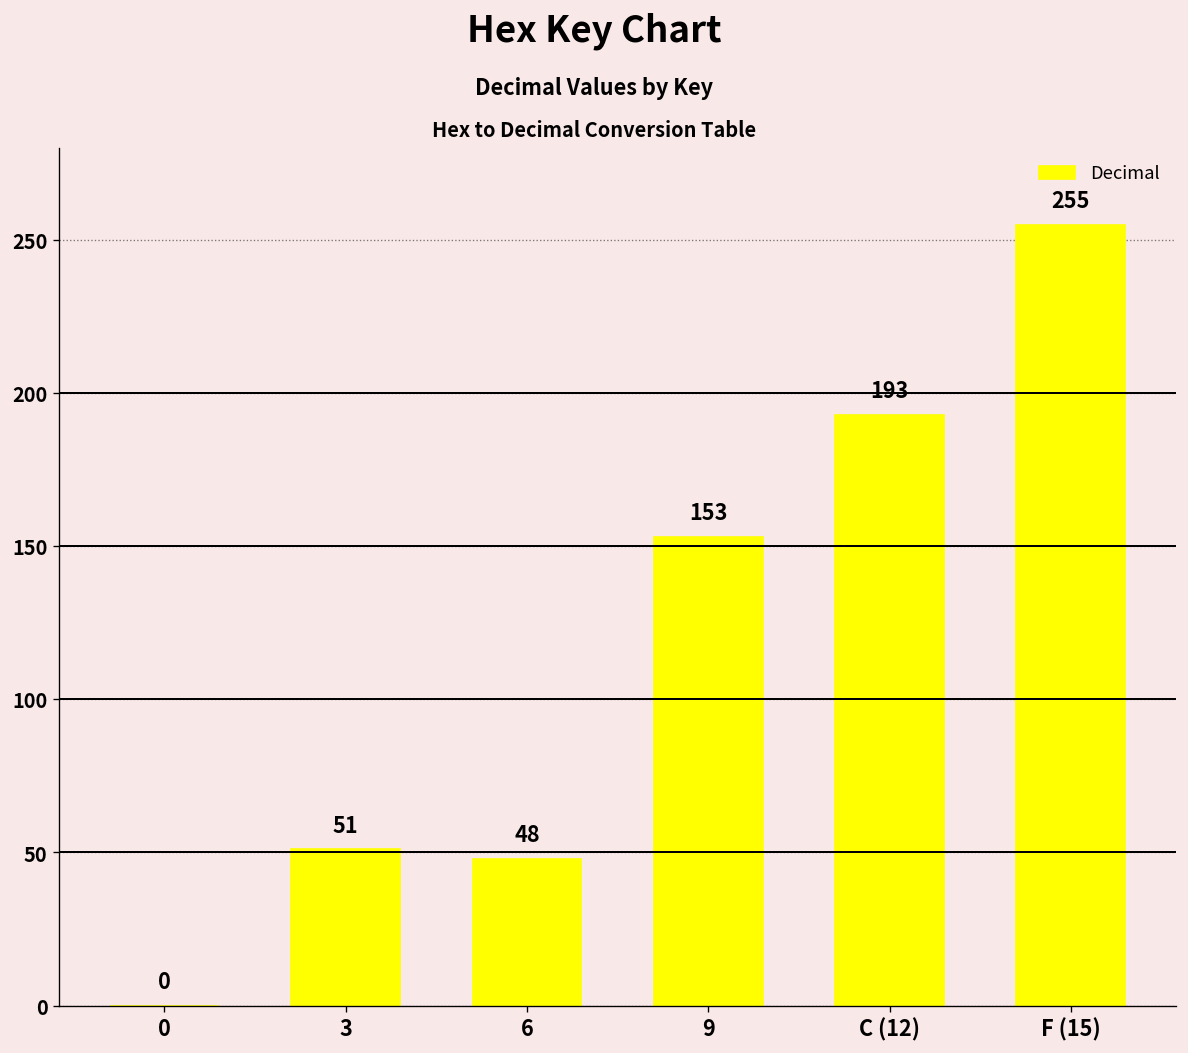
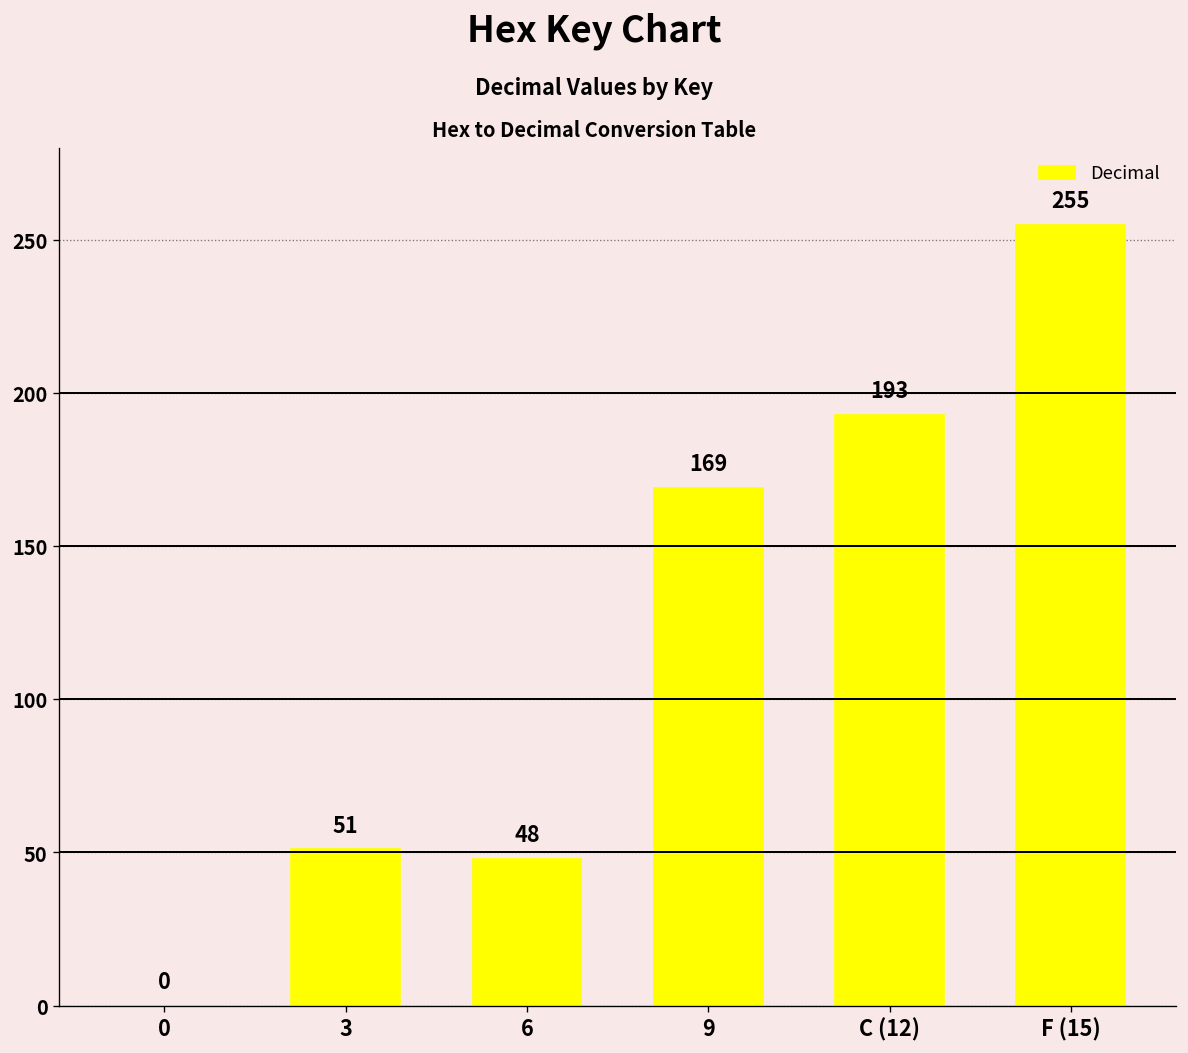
9: 153 -> 169
